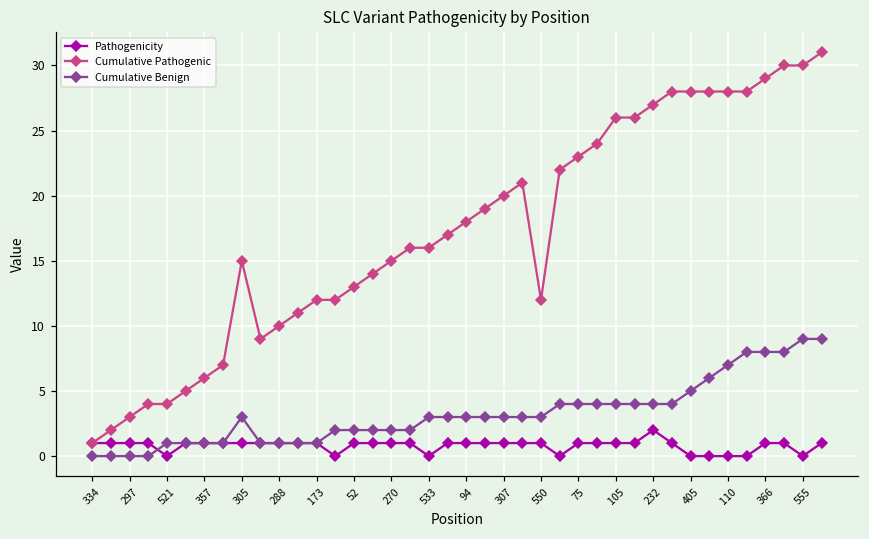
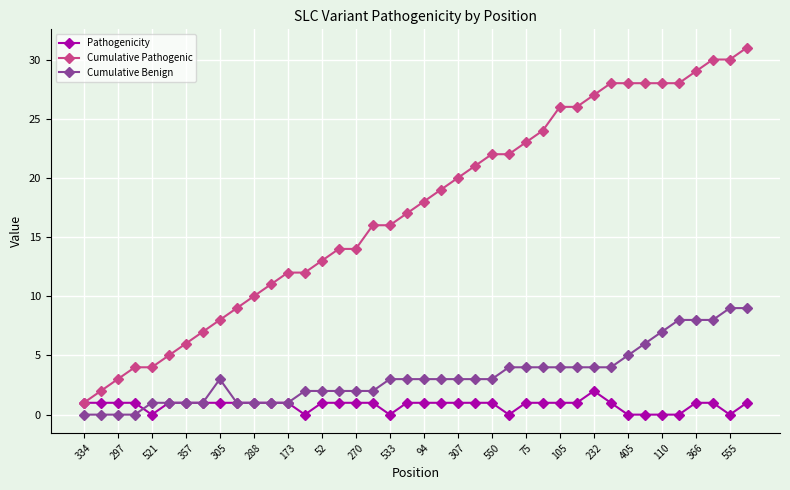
Cumulative Pathogenic, 305: 15 -> 8
Cumulative Pathogenic, 270: 15 -> 14
Cumulative Pathogenic, 550: 12 -> 22
